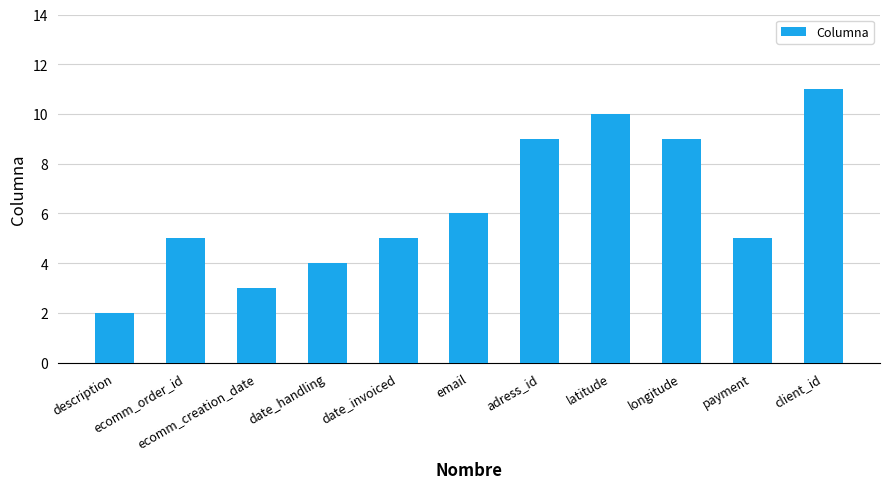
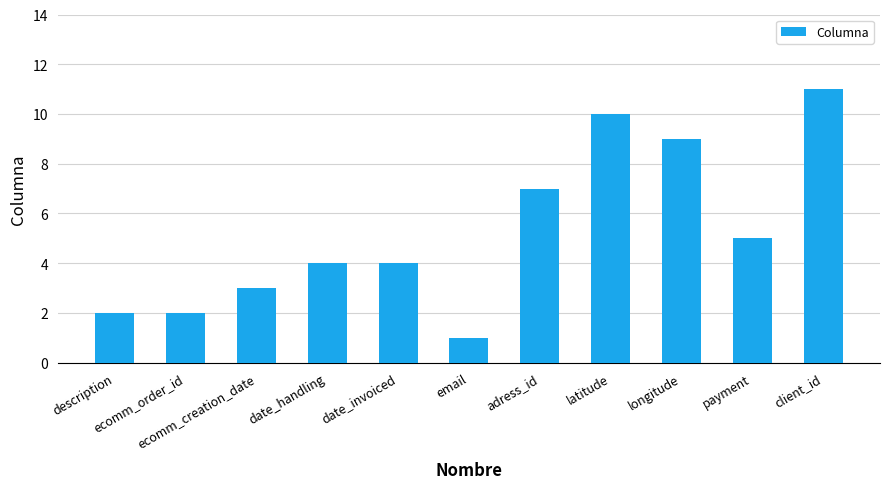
ecomm_order_id: 5 -> 2
date_invoiced: 5 -> 4
email: 6 -> 1
adress_id: 9 -> 7
